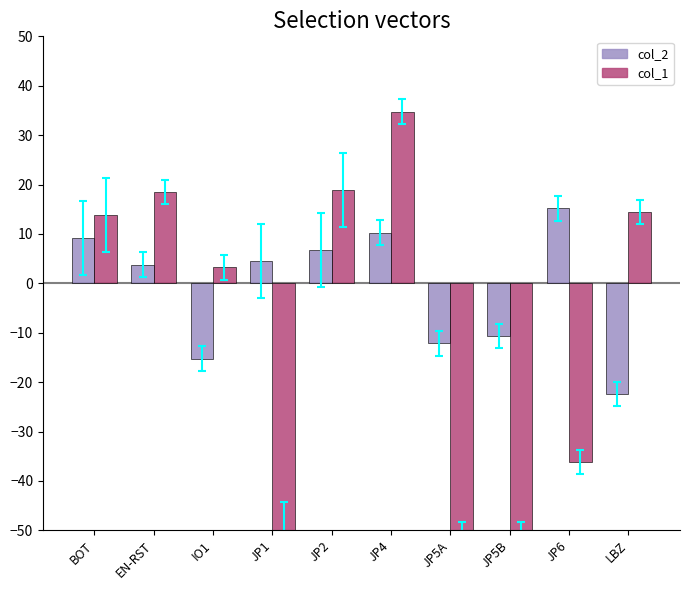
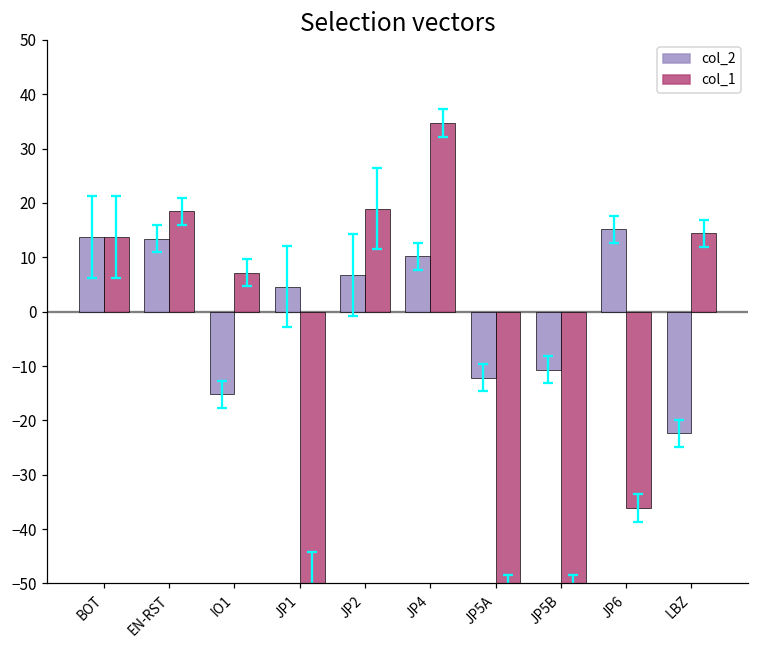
col_2, BOT: 9 -> 14
col_2, EN-RST: 4 -> 13
col_1, IO1: 3 -> 7
